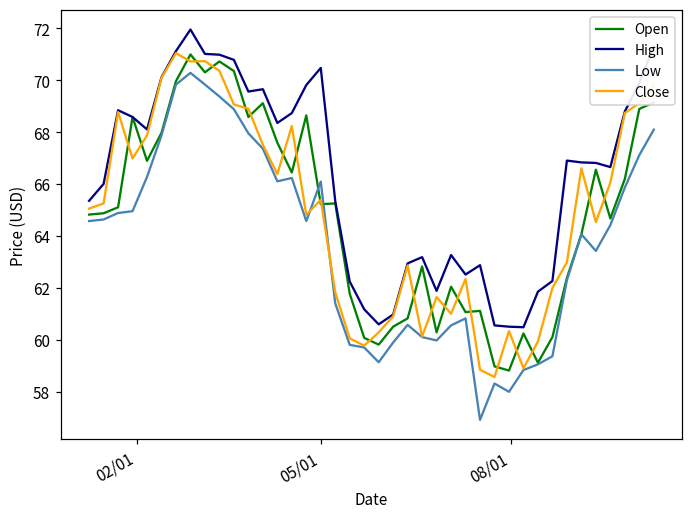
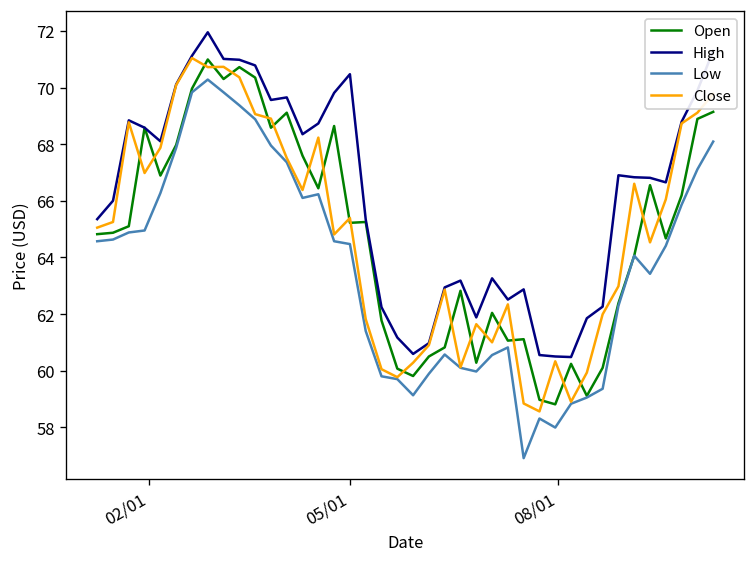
Low, 05/01: 66.1 -> 64.5
